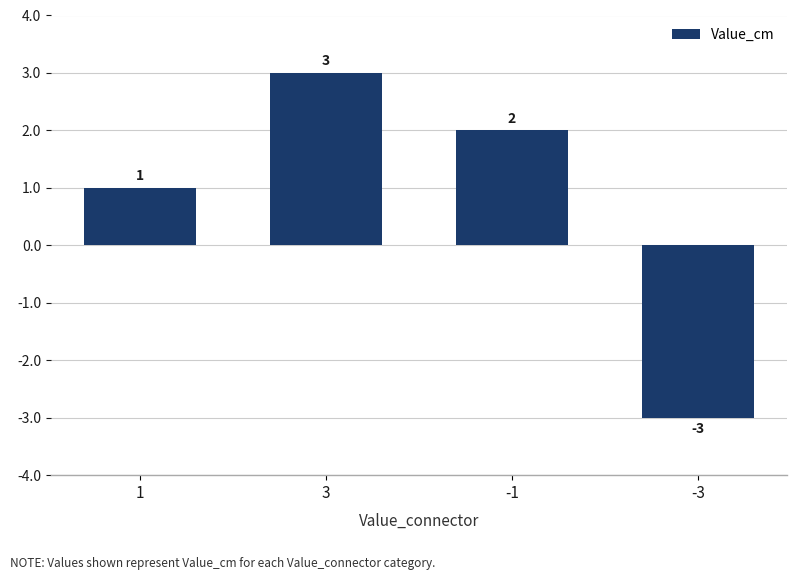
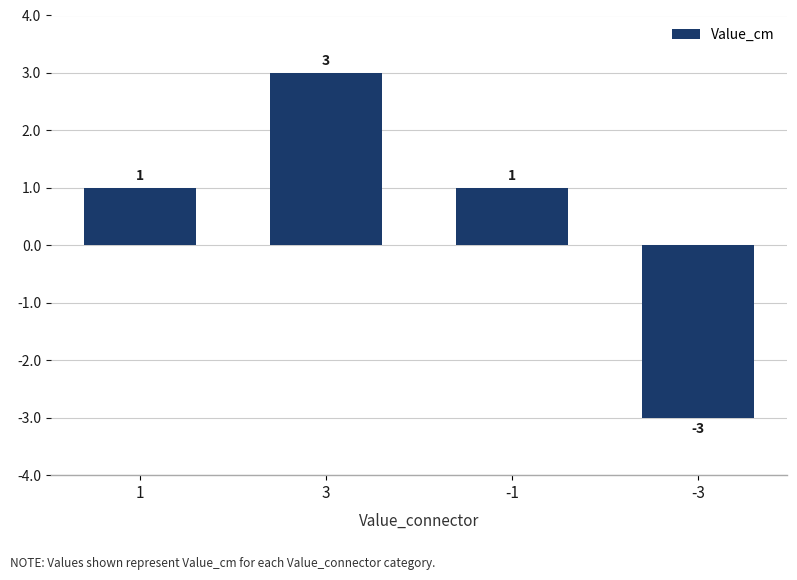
-1: 2 -> 1
